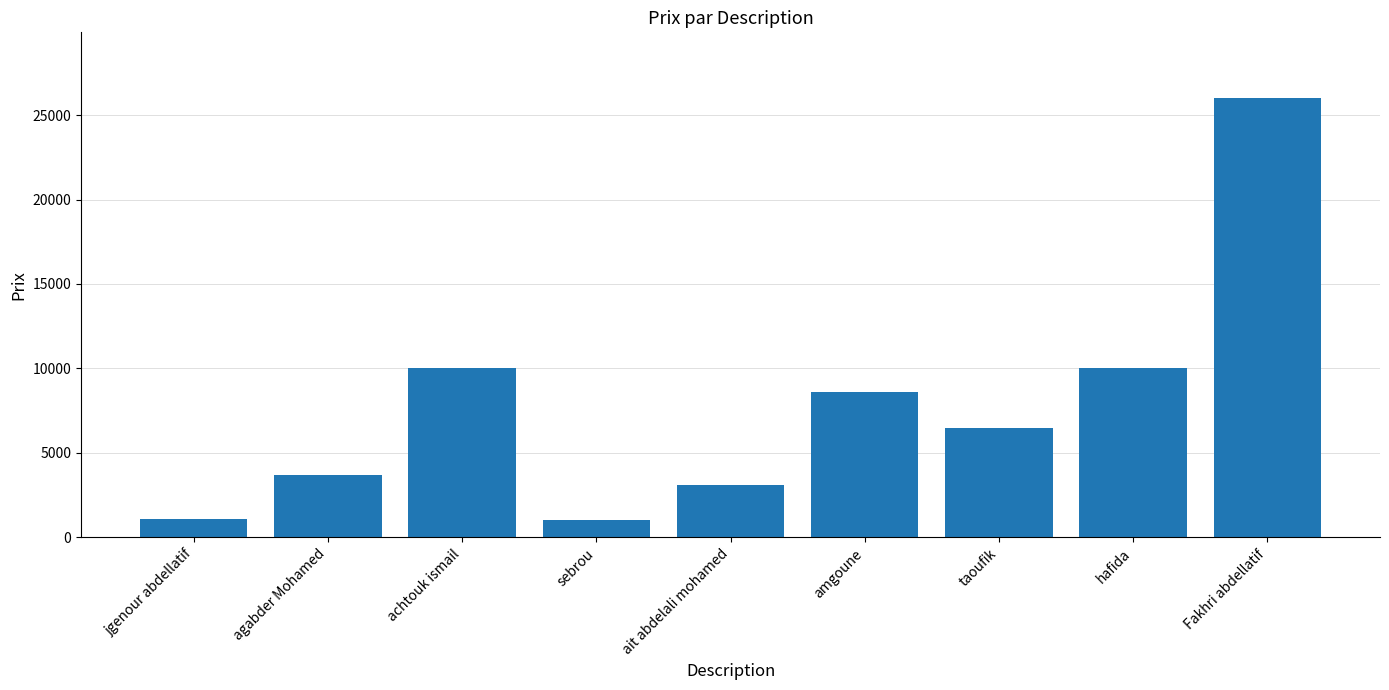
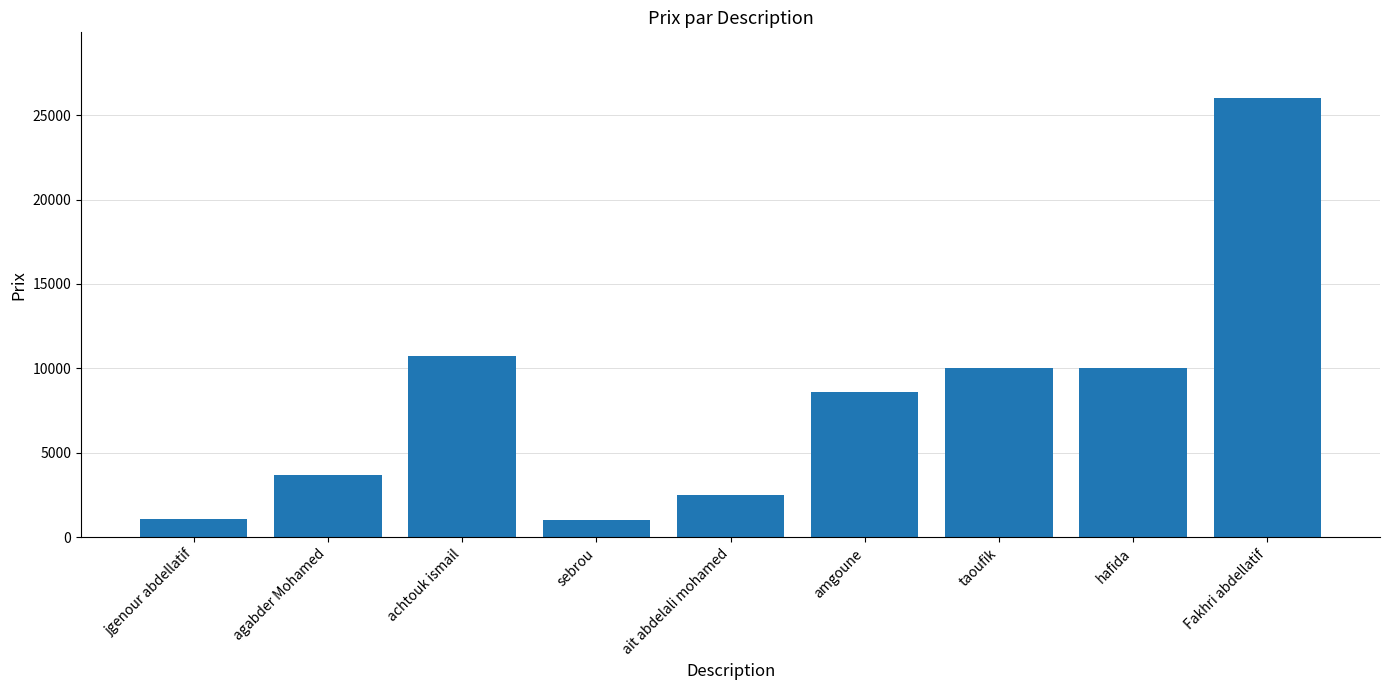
achtouk ismail: 10000 -> 10800
ait abdelali mohamed: 3100 -> 2500
taoufik: 6500 -> 10000
